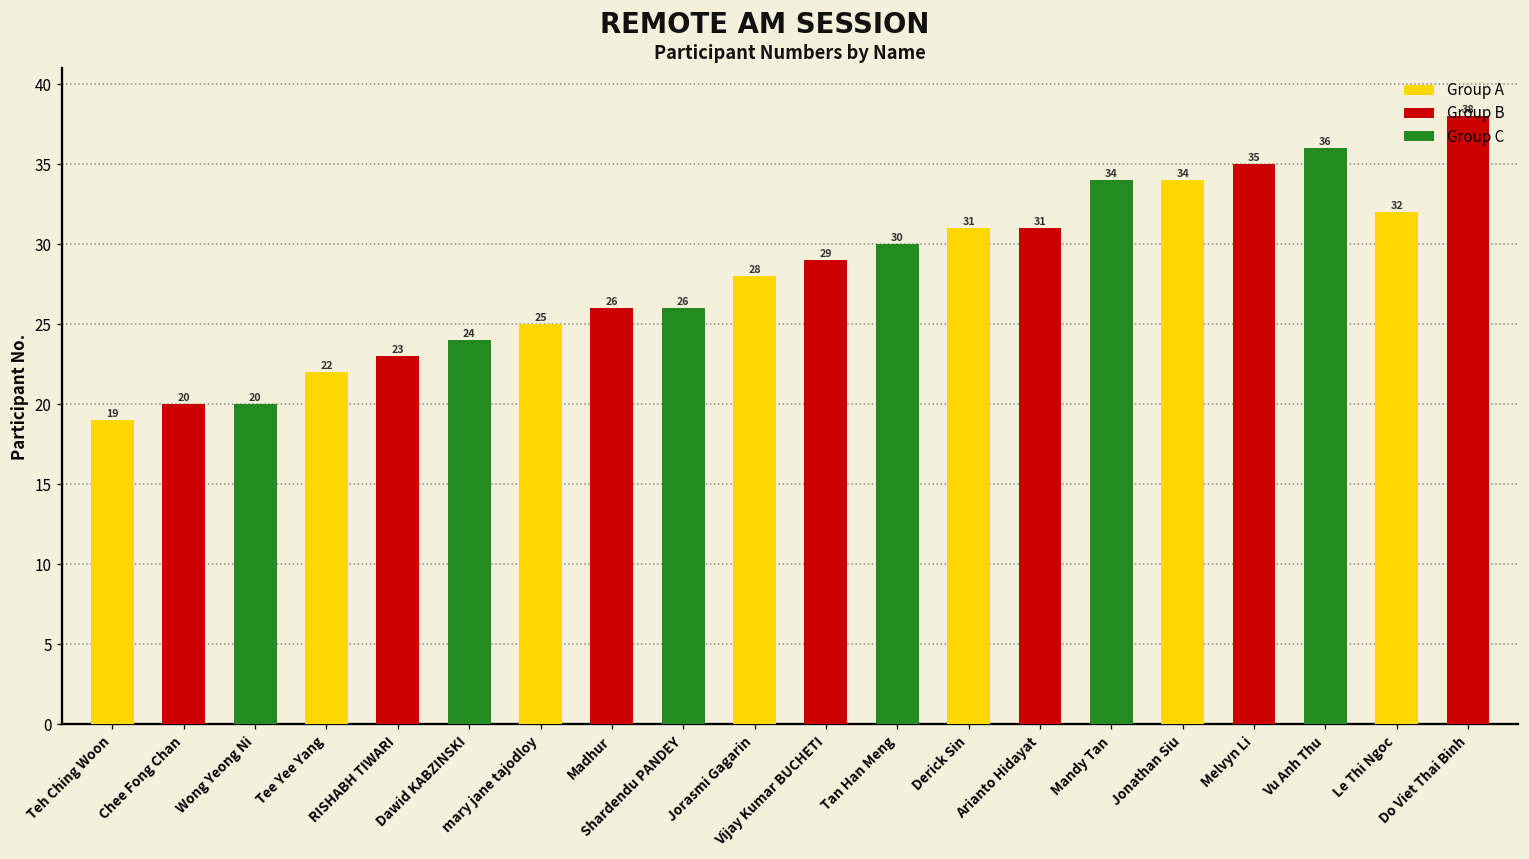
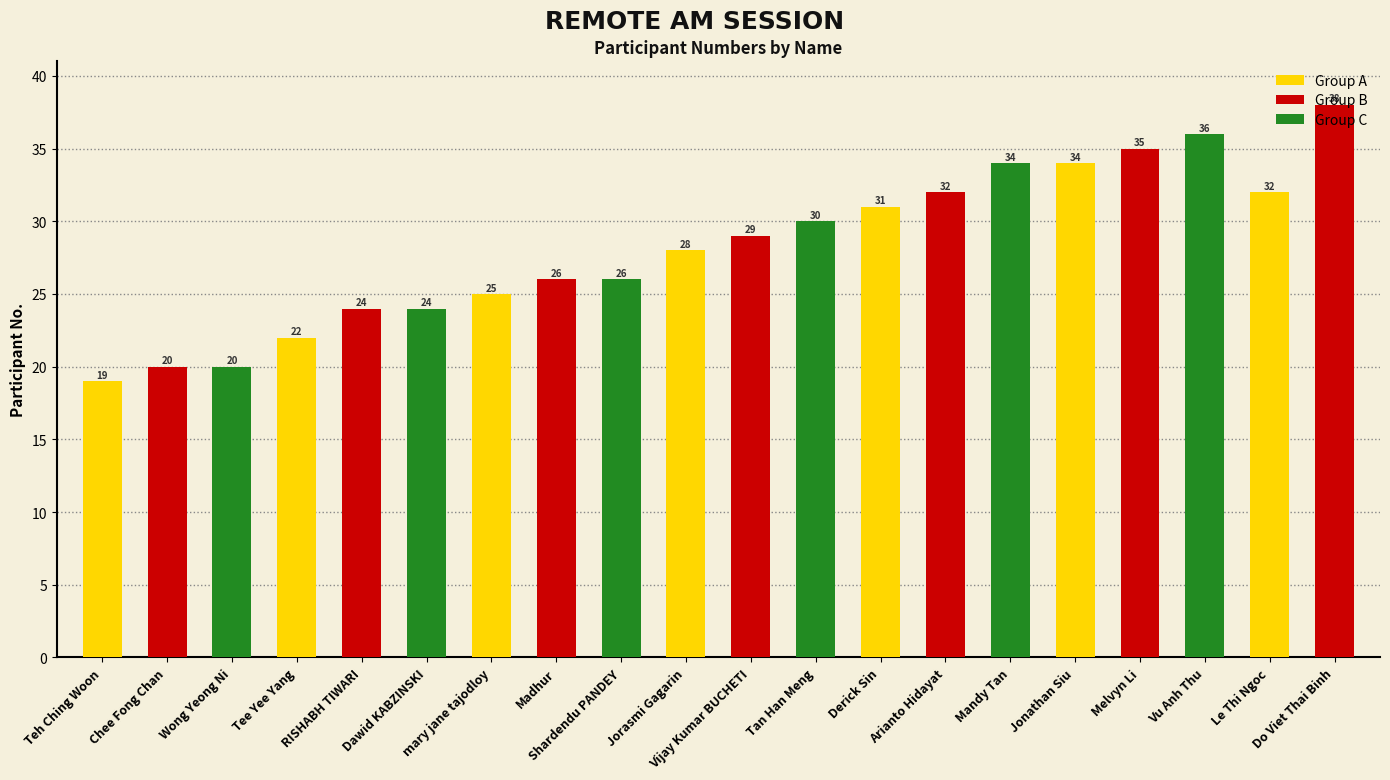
RISHABH TIWARI: 23 -> 24
Arianto Hidayat: 31 -> 32
